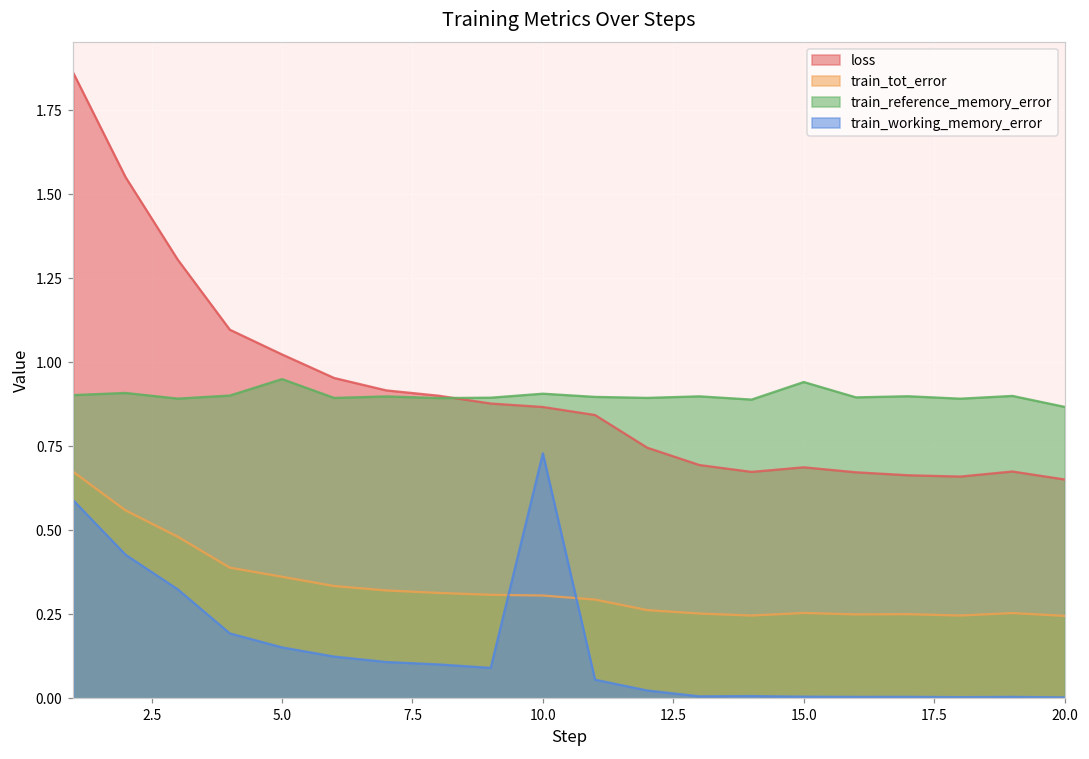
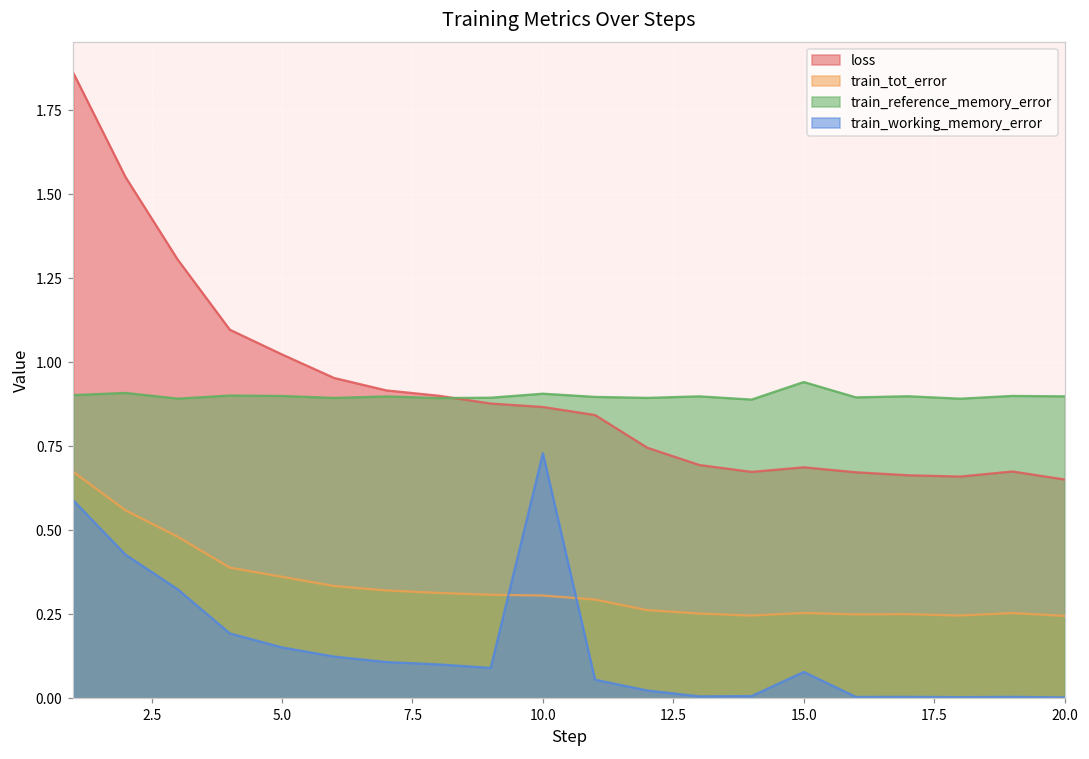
train_reference_memory_error, 5.0: 0.95 -> 0.90
train_working_memory_error, 15.0: 0.00 -> 0.08
train_reference_memory_error, 20.0: 0.87 -> 0.90
